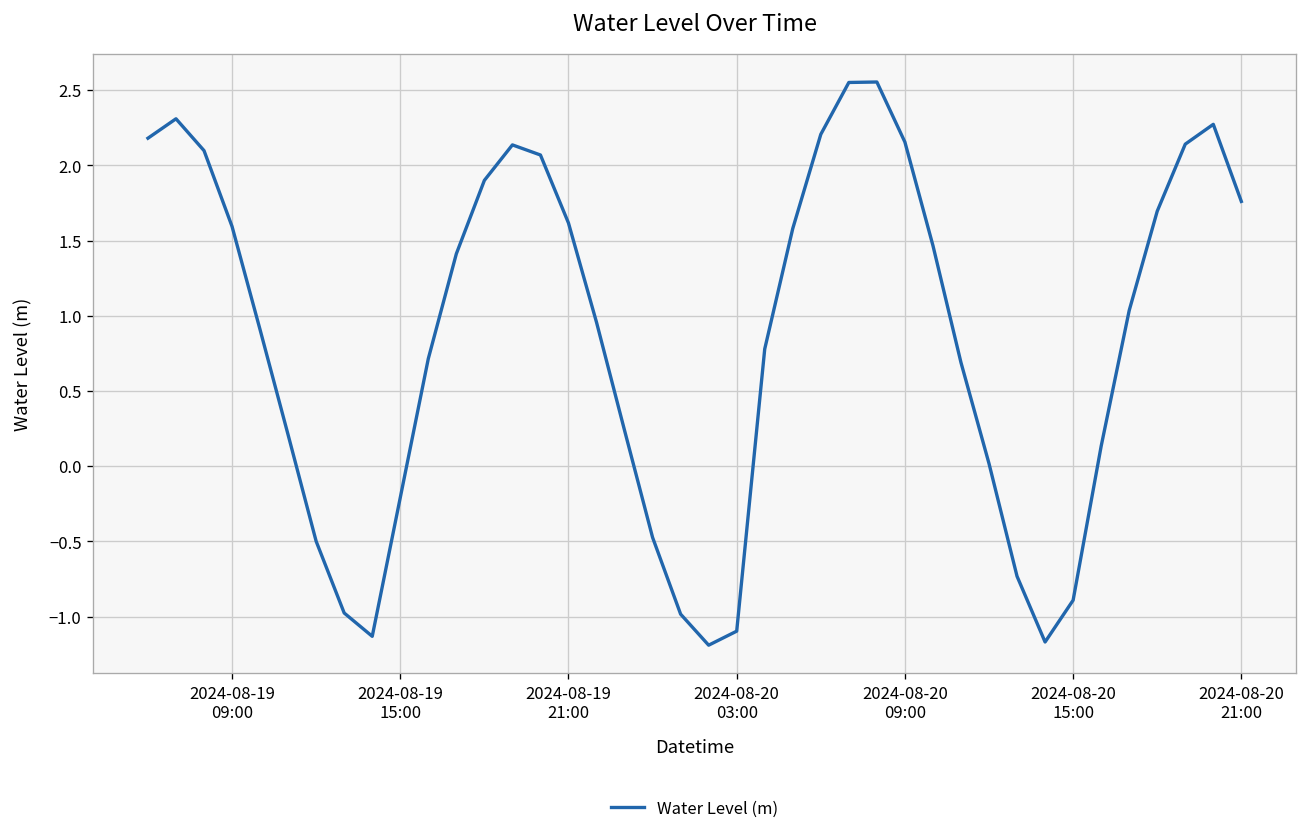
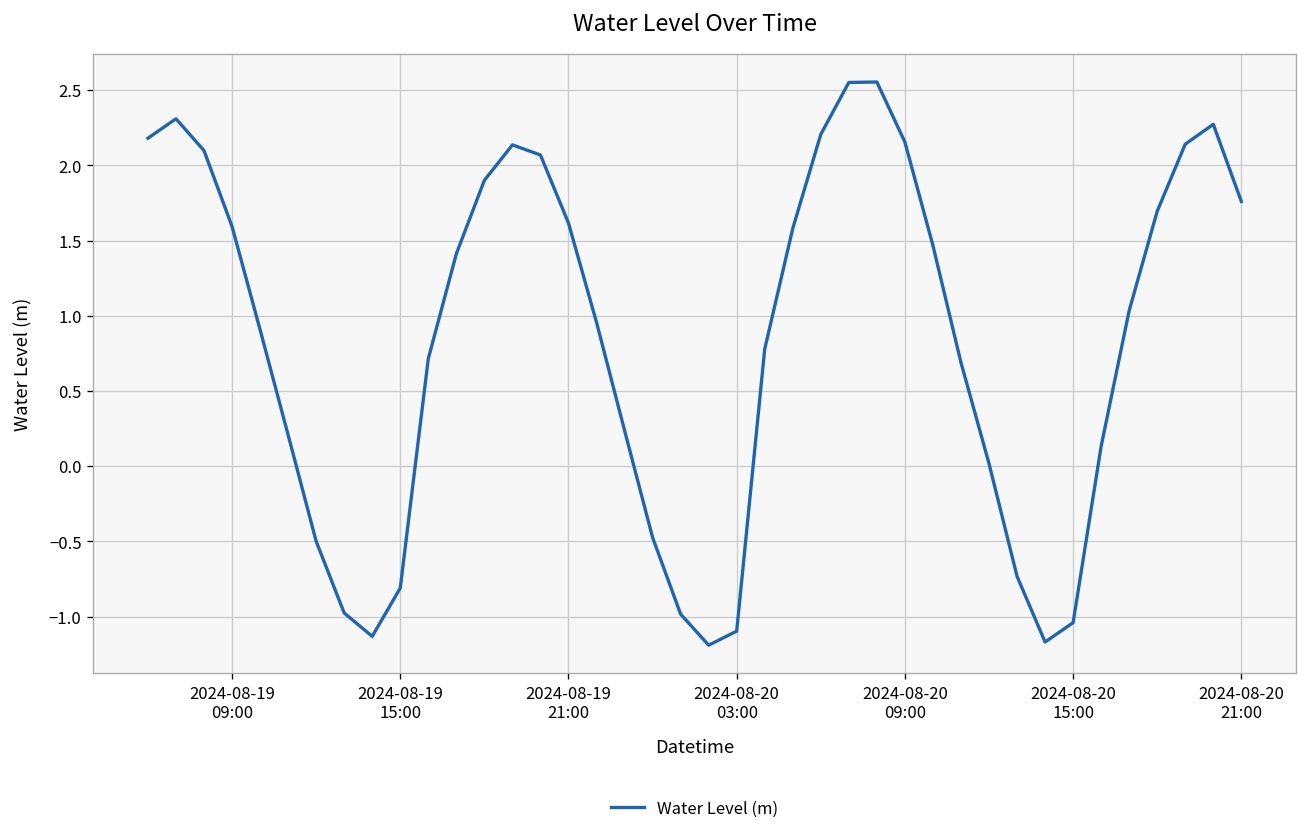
2024-08-19 15:00: -0.21 -> -0.81
2024-08-20 15:00: -0.89 -> -1.04
